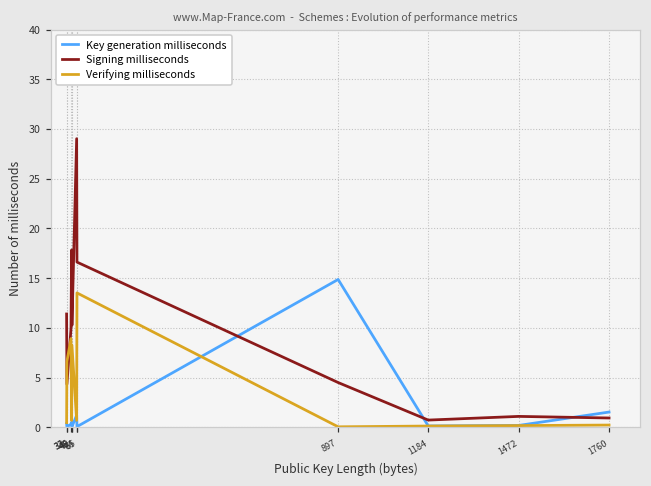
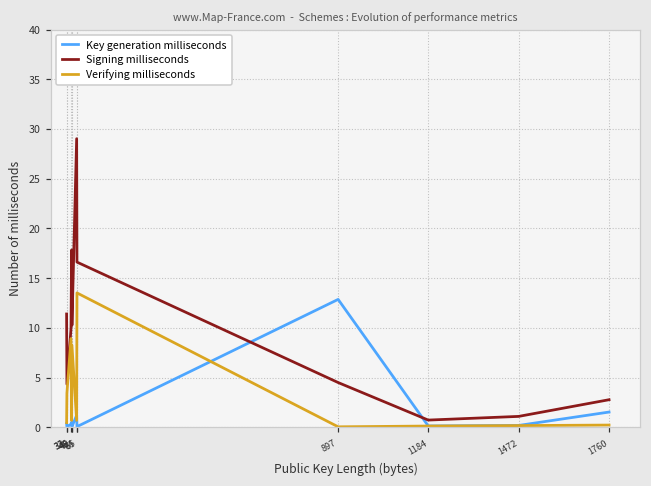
Verifying milliseconds, 33: 7 -> 3
Key generation milliseconds, 897: 15 -> 13
Signing milliseconds, 1760: 1 -> 3
